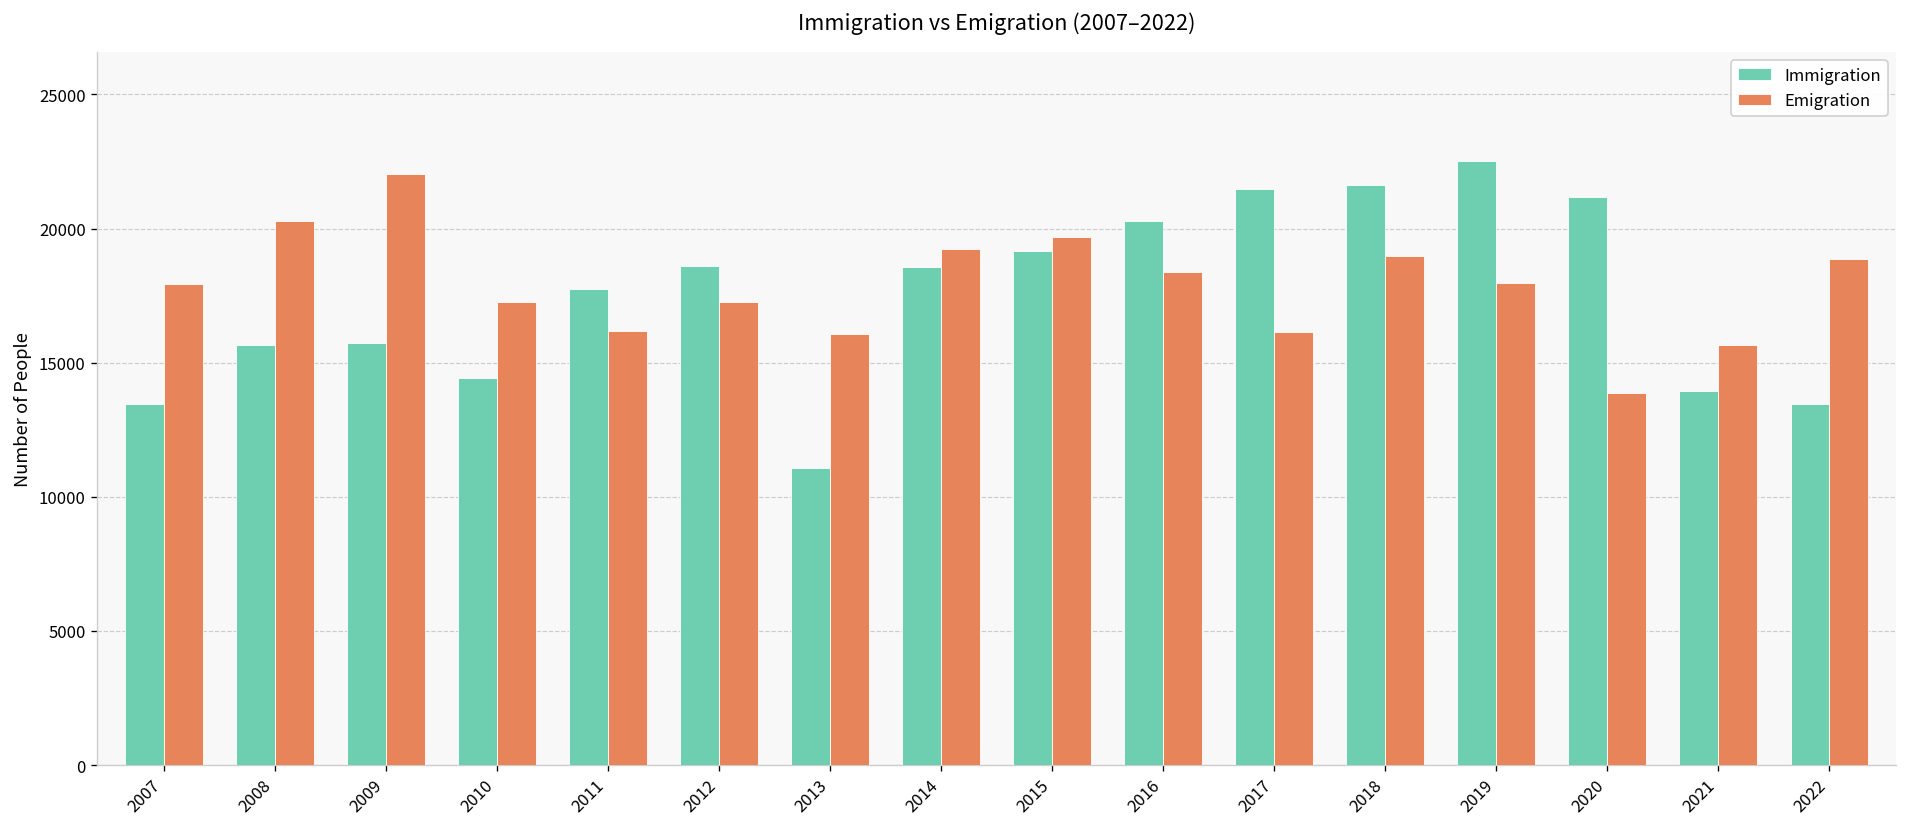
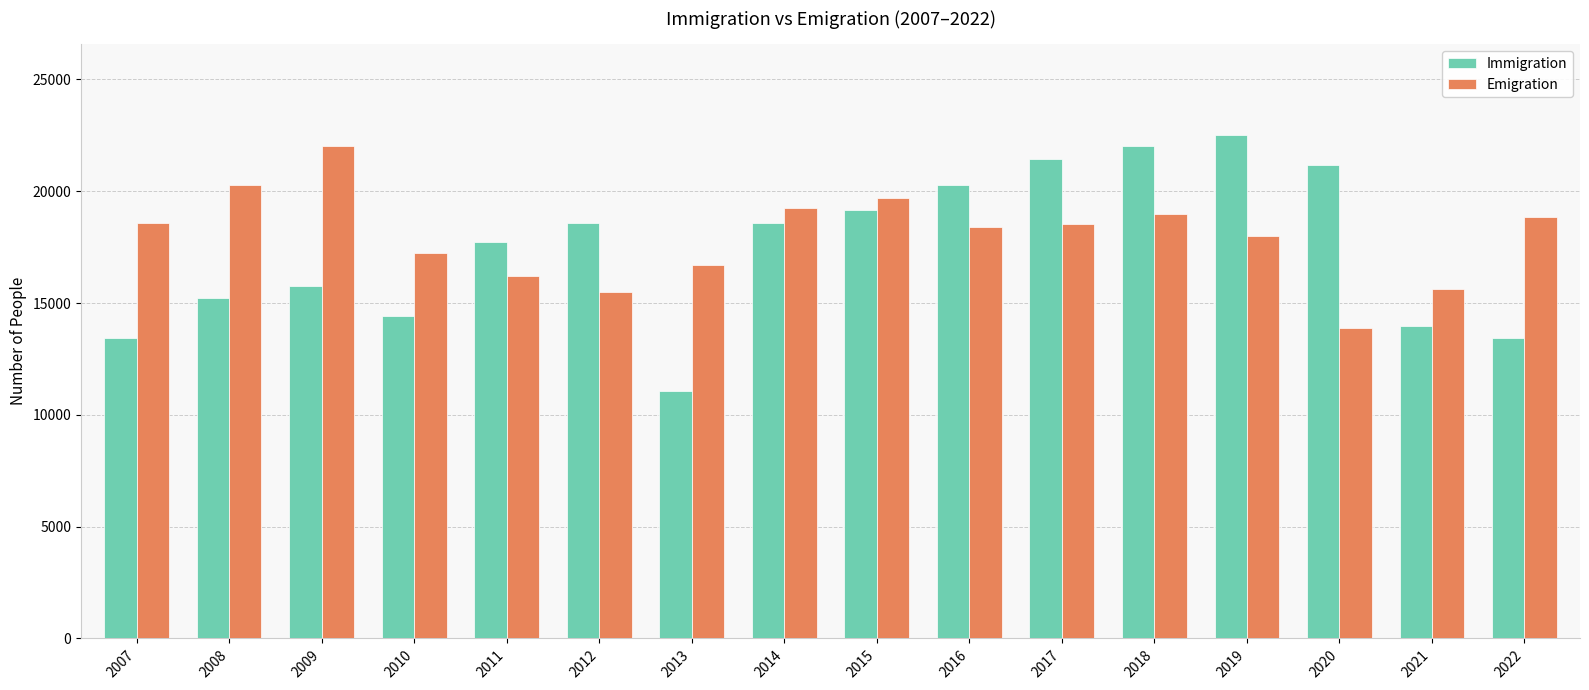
Emigration, 2007: 17900 -> 18600
Immigration, 2008: 15600 -> 15200
Emigration, 2012: 17300 -> 15500
Emigration, 2013: 16100 -> 16700
Emigration, 2017: 16100 -> 18500
Immigration, 2018: 21600 -> 22000
